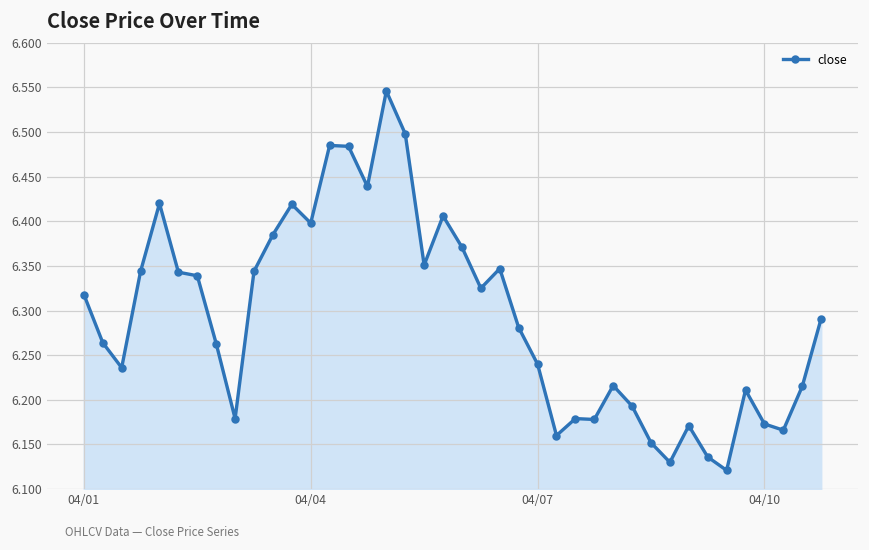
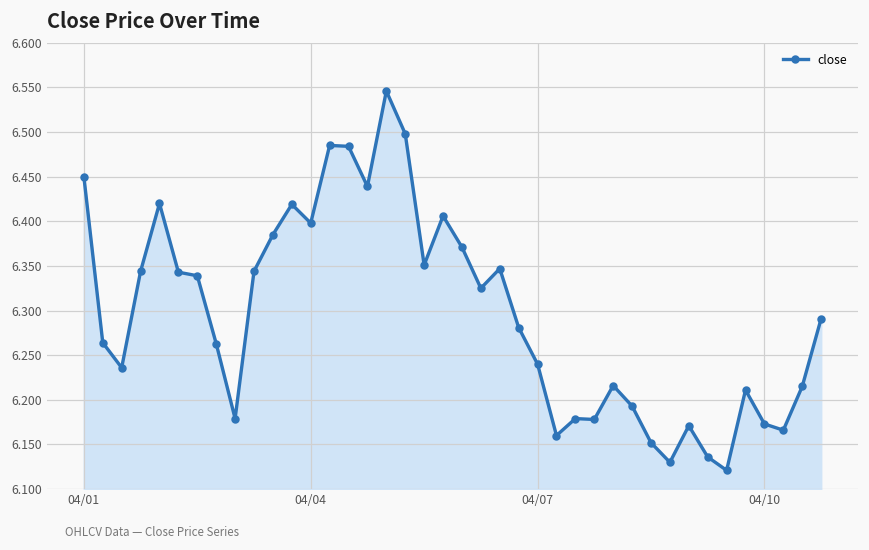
04/01: 6.32 -> 6.45
